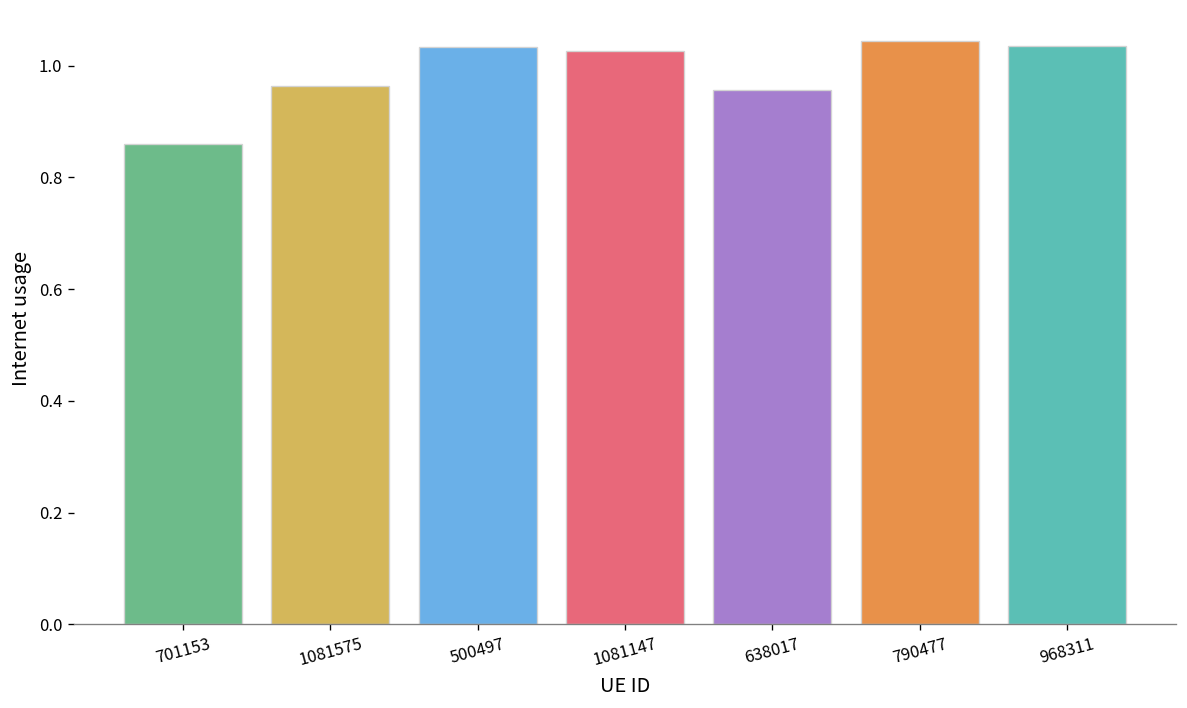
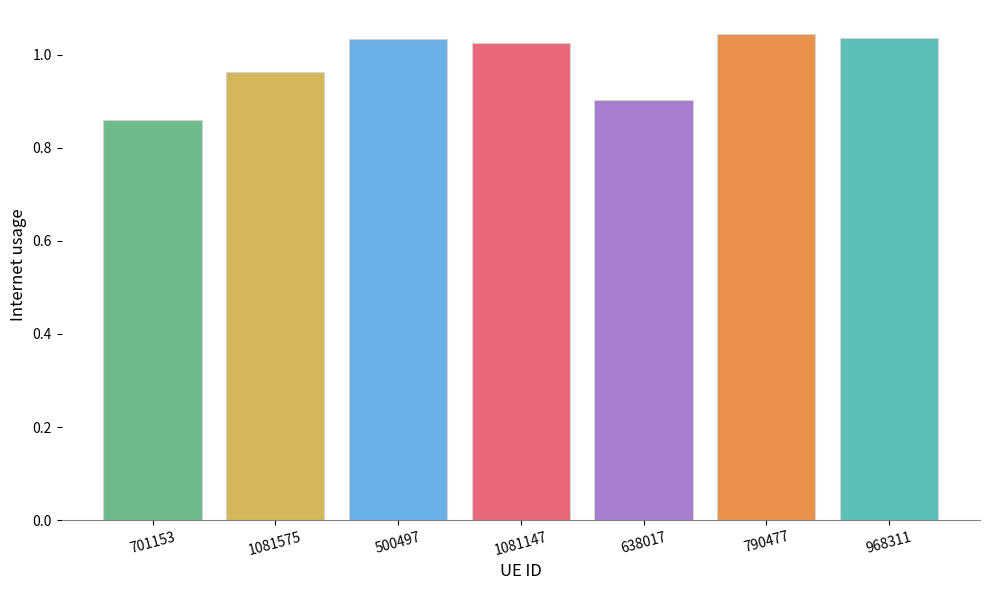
638017: 0.96 -> 0.90
